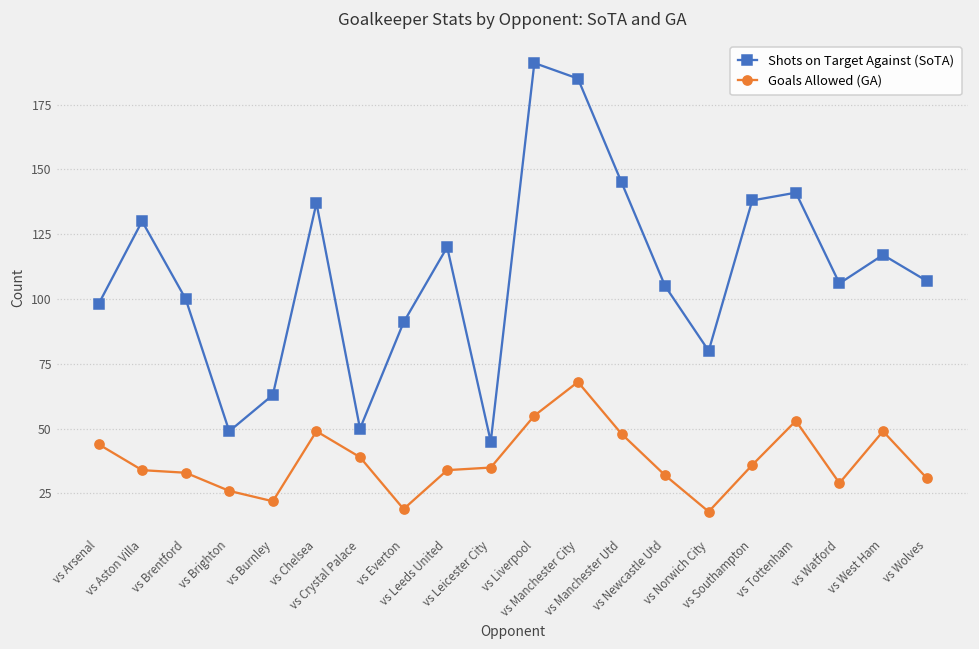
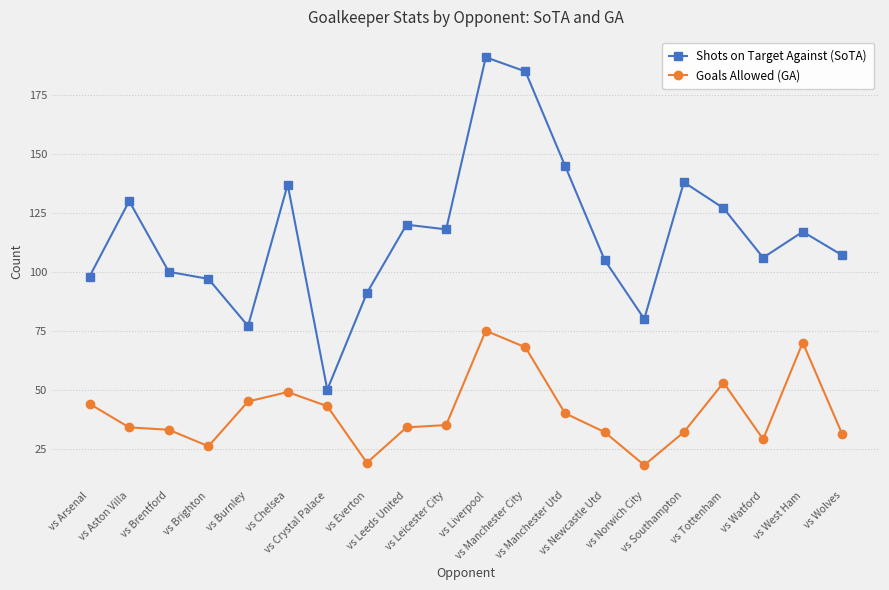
Shots on Target Against (SoTA), vs Brighton: 49 -> 97
Shots on Target Against (SoTA), vs Burnley: 63 -> 77
Goals Allowed (GA), vs Burnley: 22 -> 45
Goals Allowed (GA), vs Crystal Palace: 39 -> 43
Shots on Target Against (SoTA), vs Leicester City: 45 -> 118
Goals Allowed (GA), vs Liverpool: 55 -> 75
Goals Allowed (GA), vs Manchester Utd: 48 -> 40
Goals Allowed (GA), vs Southampton: 36 -> 32
Shots on Target Against (SoTA), vs Tottenham: 141 -> 127
Goals Allowed (GA), vs West Ham: 49 -> 70
